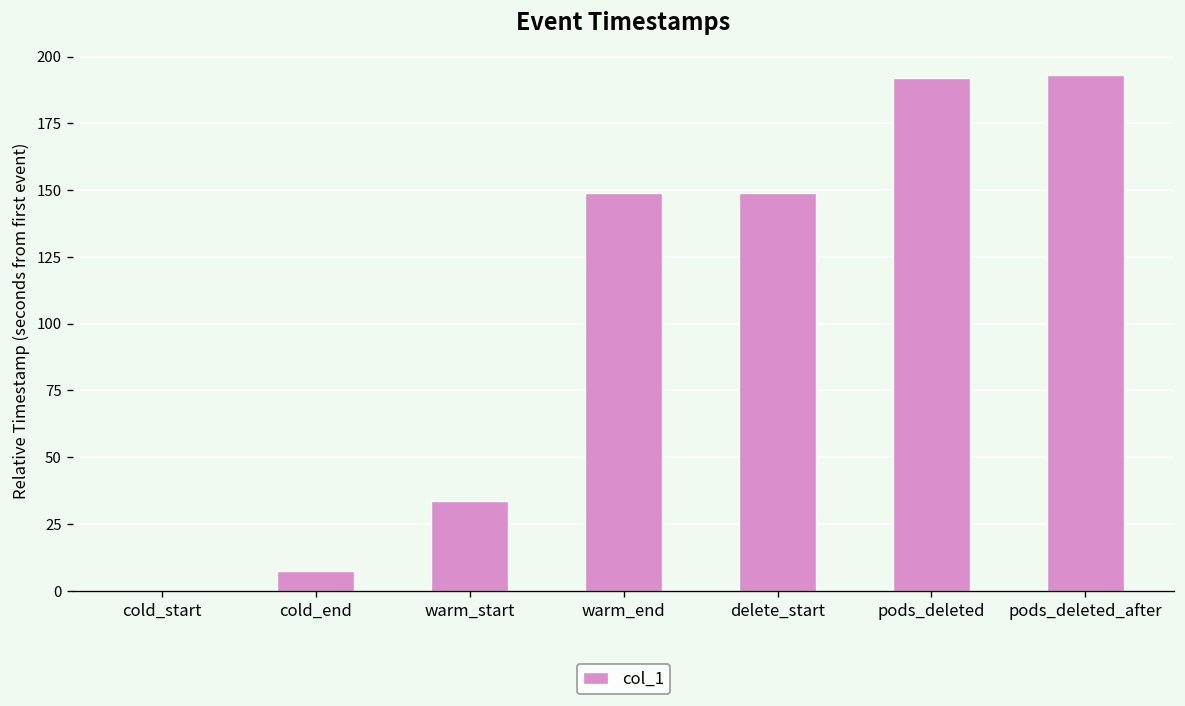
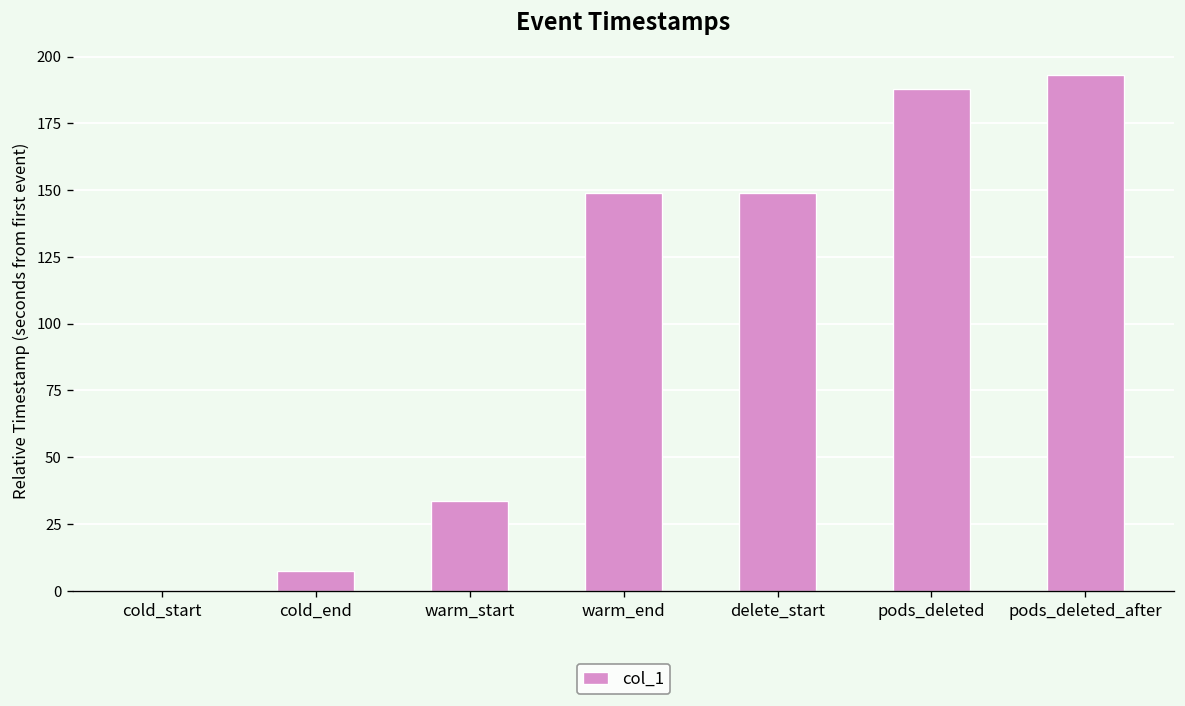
pods_deleted: 192 -> 188
